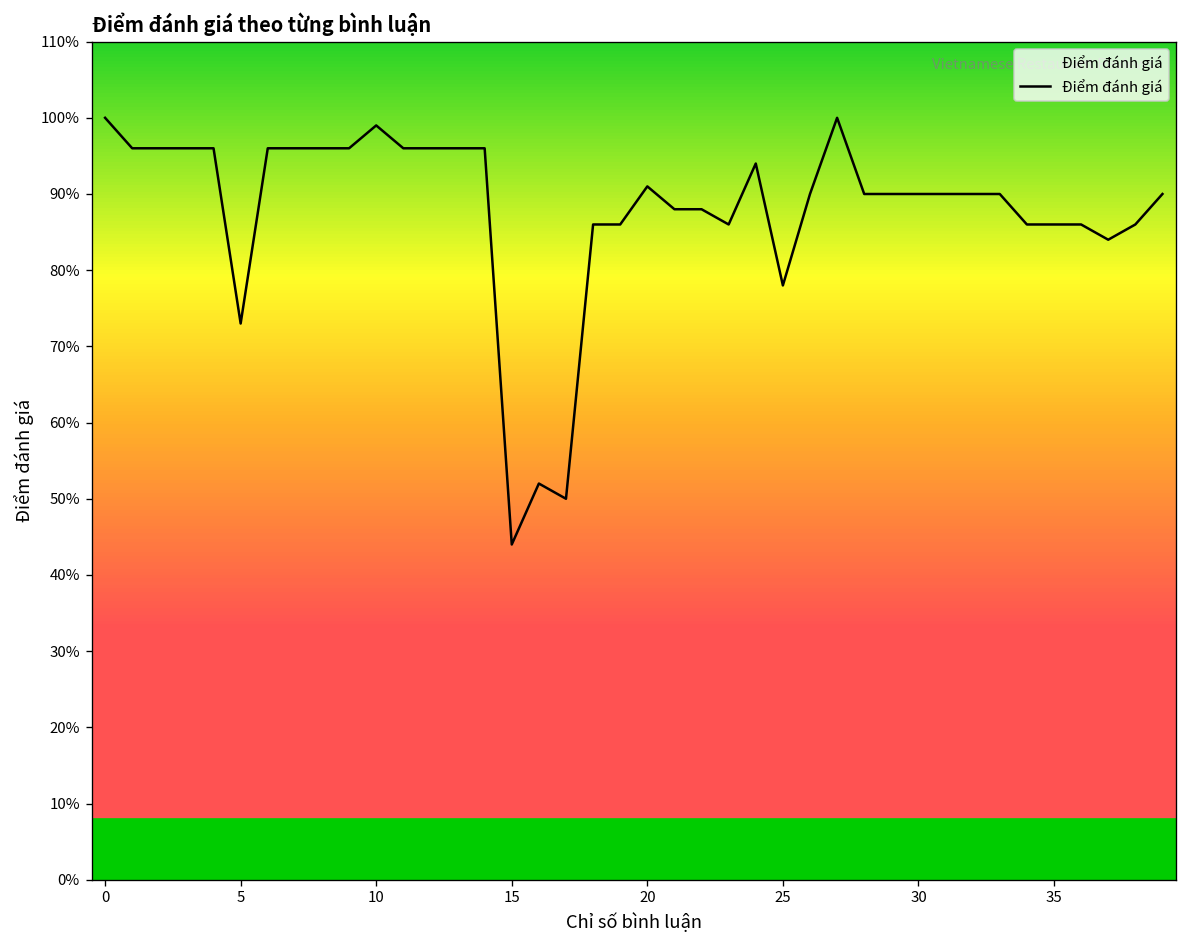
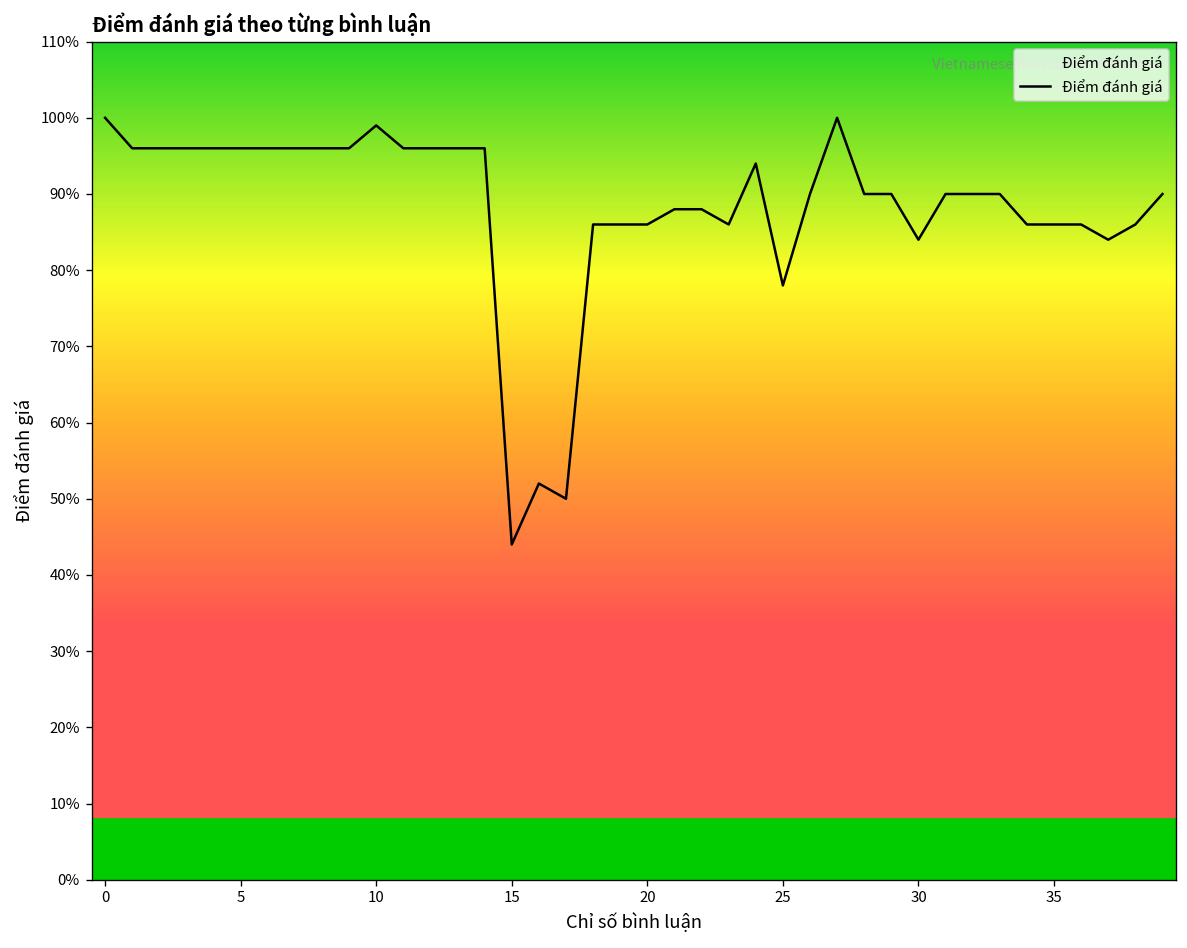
5: 73% -> 96%
20: 91% -> 86%
30: 90% -> 84%
